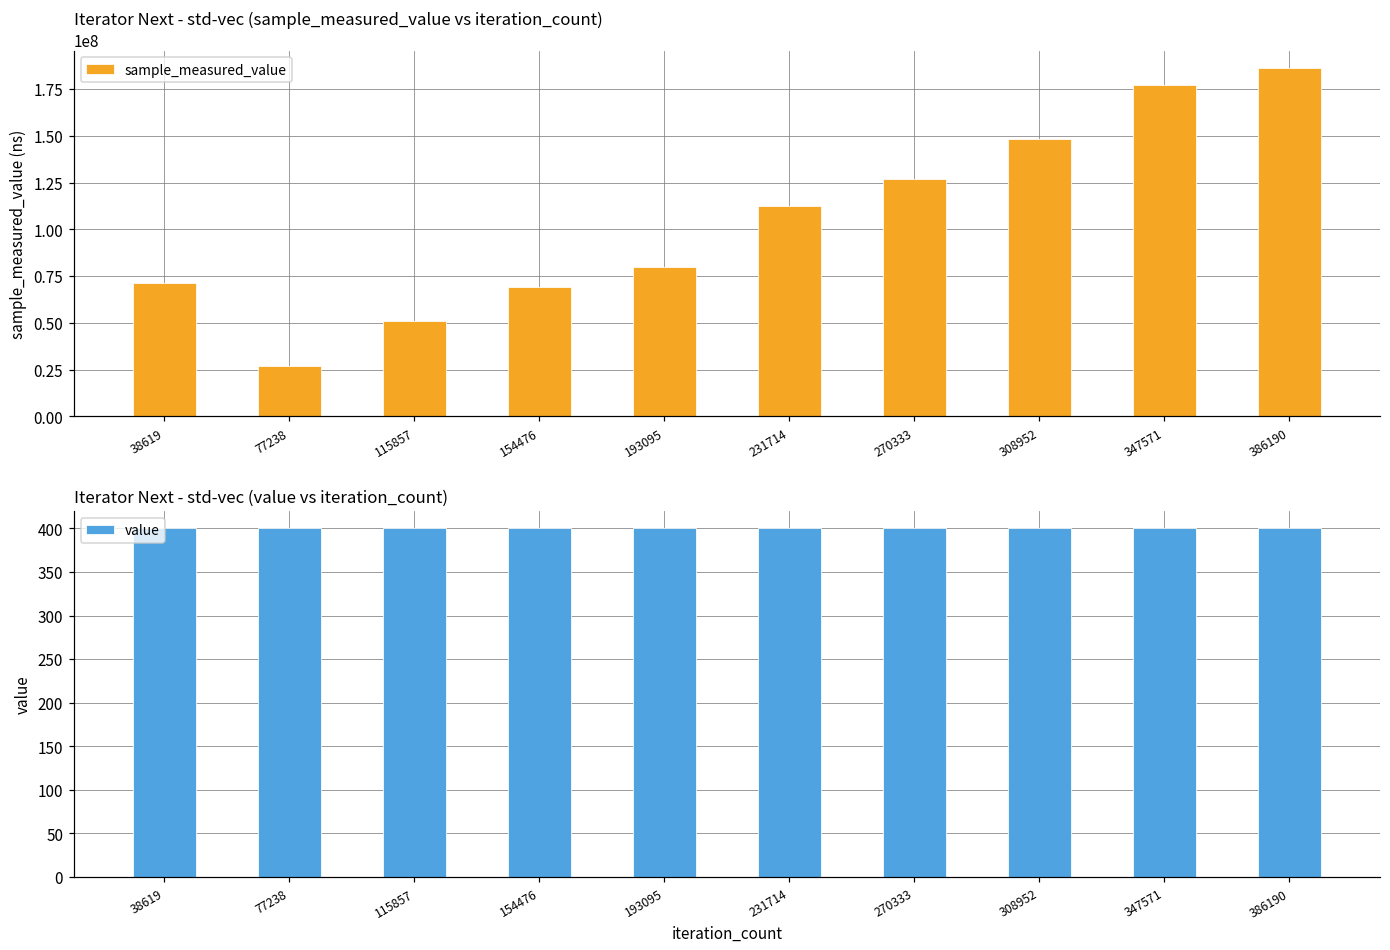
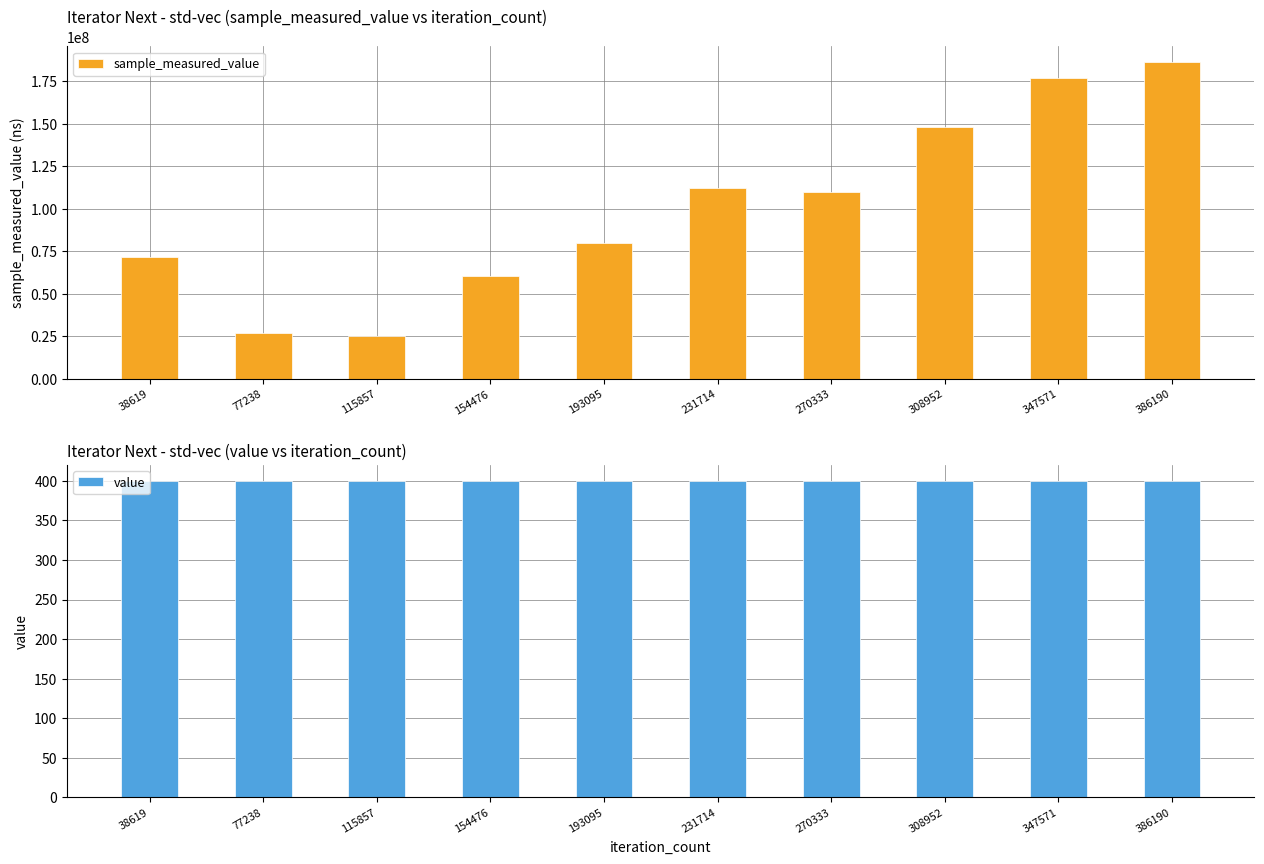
Iterator Next - std-vec (sample_measured_value vs iteration_count), 115857: 51000000 -> 25000000
Iterator Next - std-vec (sample_measured_value vs iteration_count), 154476: 69000000 -> 61000000
Iterator Next - std-vec (sample_measured_value vs iteration_count), 270333: 127000000 -> 110000000
